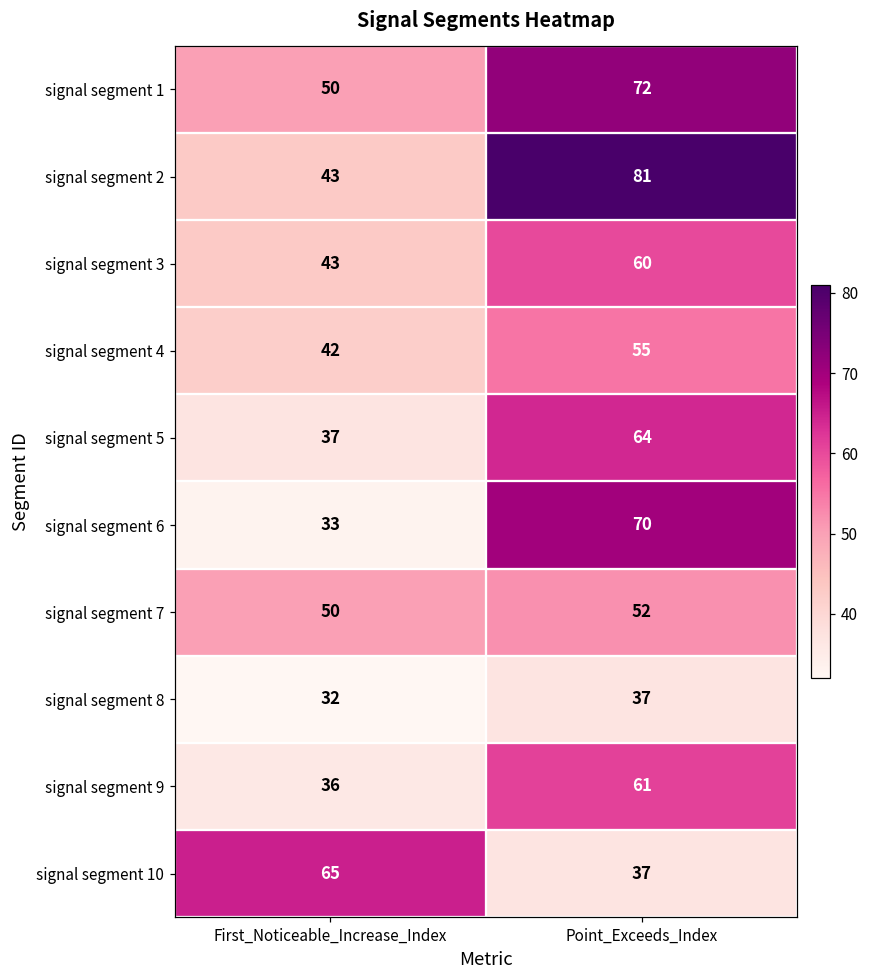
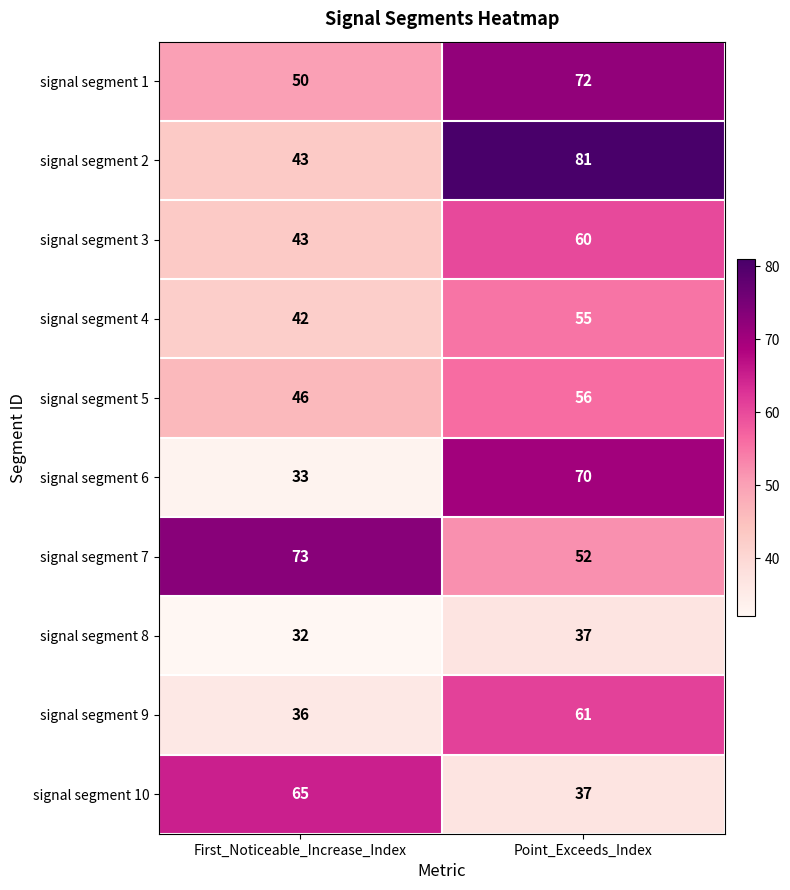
signal segment 5, First_Noticeable_Increase_Index: 37 -> 46
signal segment 5, Point_Exceeds_Index: 64 -> 56
signal segment 7, First_Noticeable_Increase_Index: 50 -> 73
